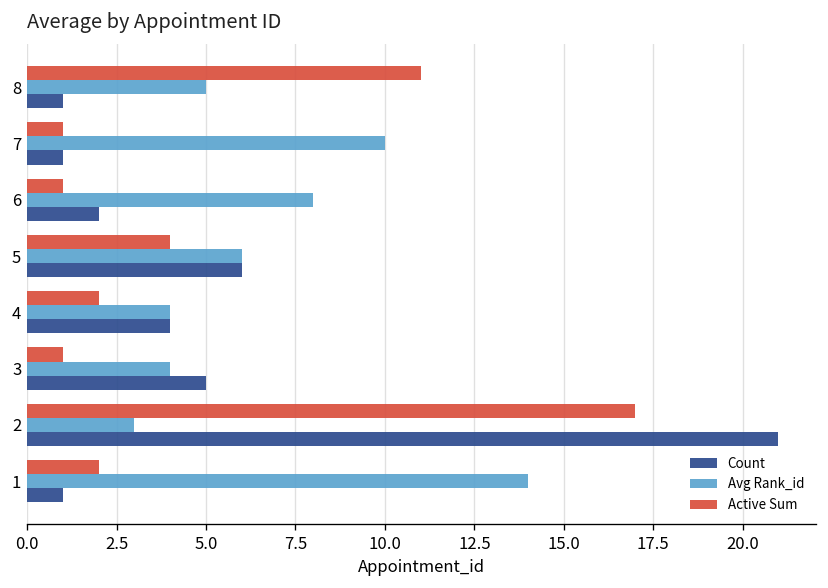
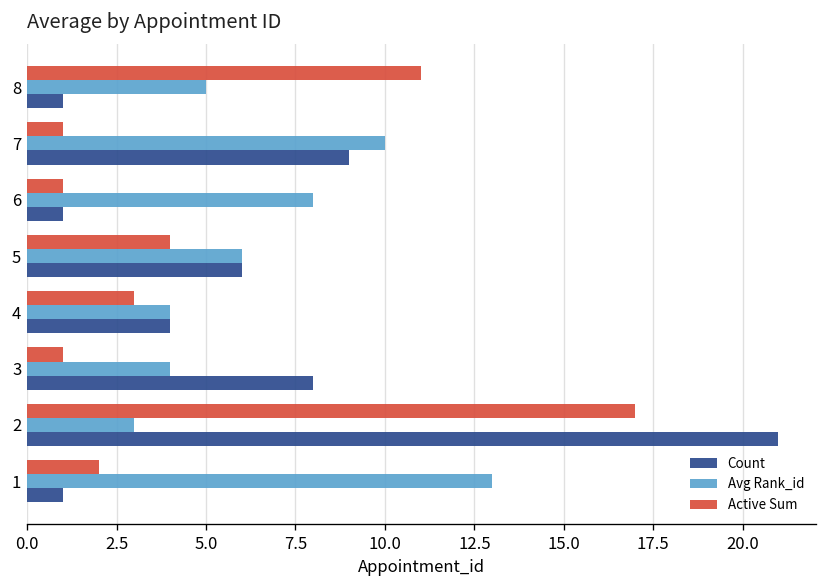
Count, 7: 1 -> 9
Count, 6: 2 -> 1
Active Sum, 4: 2 -> 3
Count, 3: 5 -> 8
Avg Rank_id, 1: 14 -> 13
